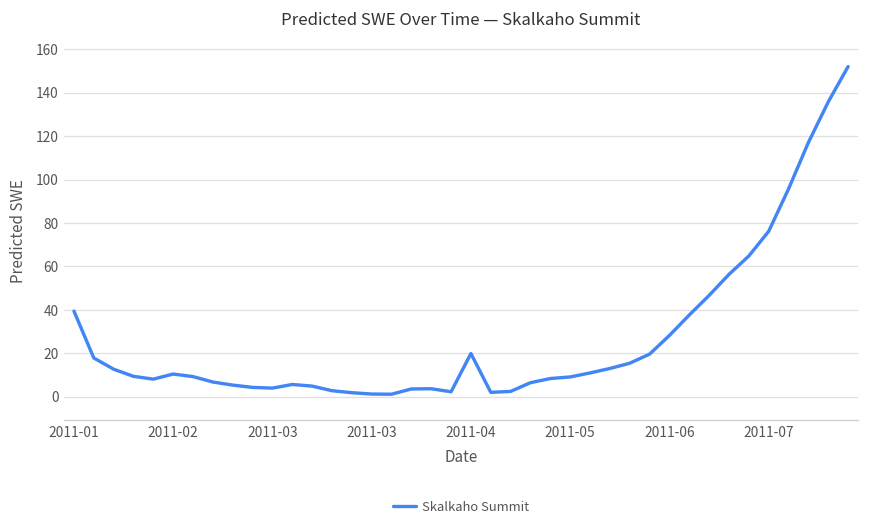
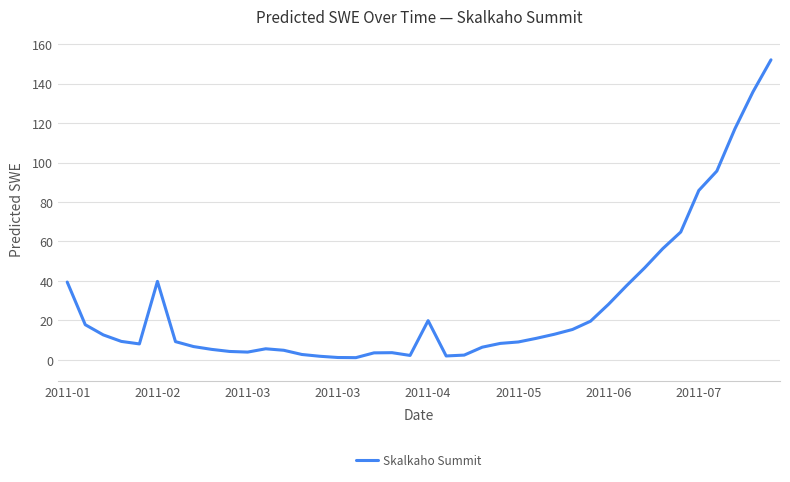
2011-02: 10 -> 40
2011-07: 76 -> 86
